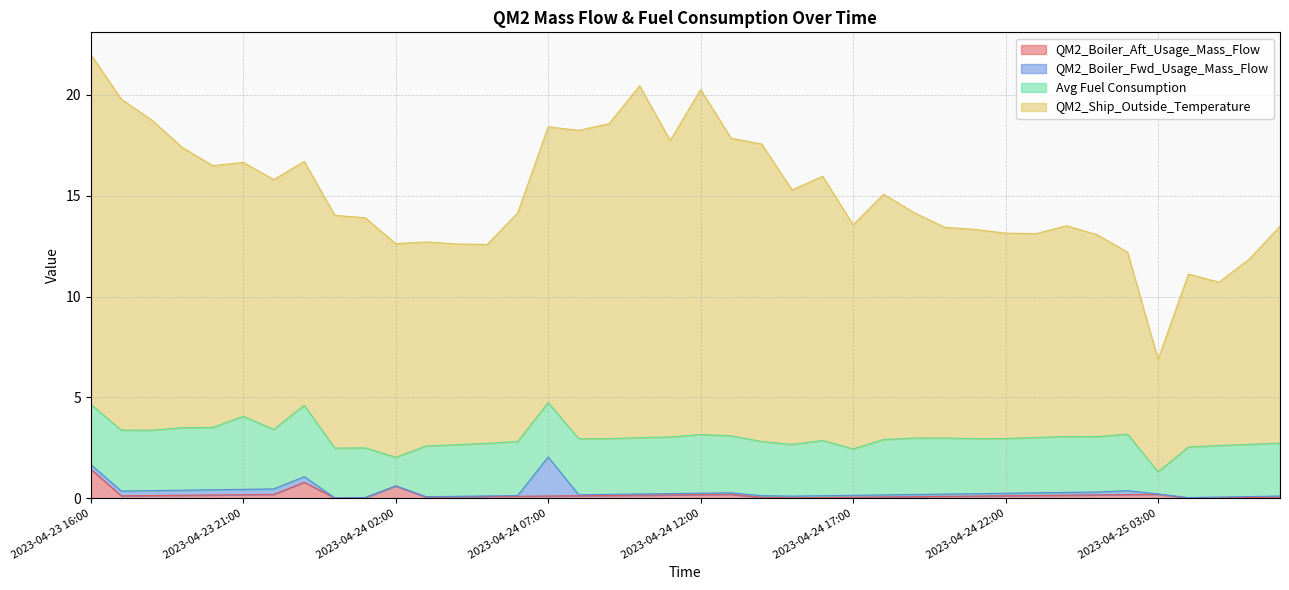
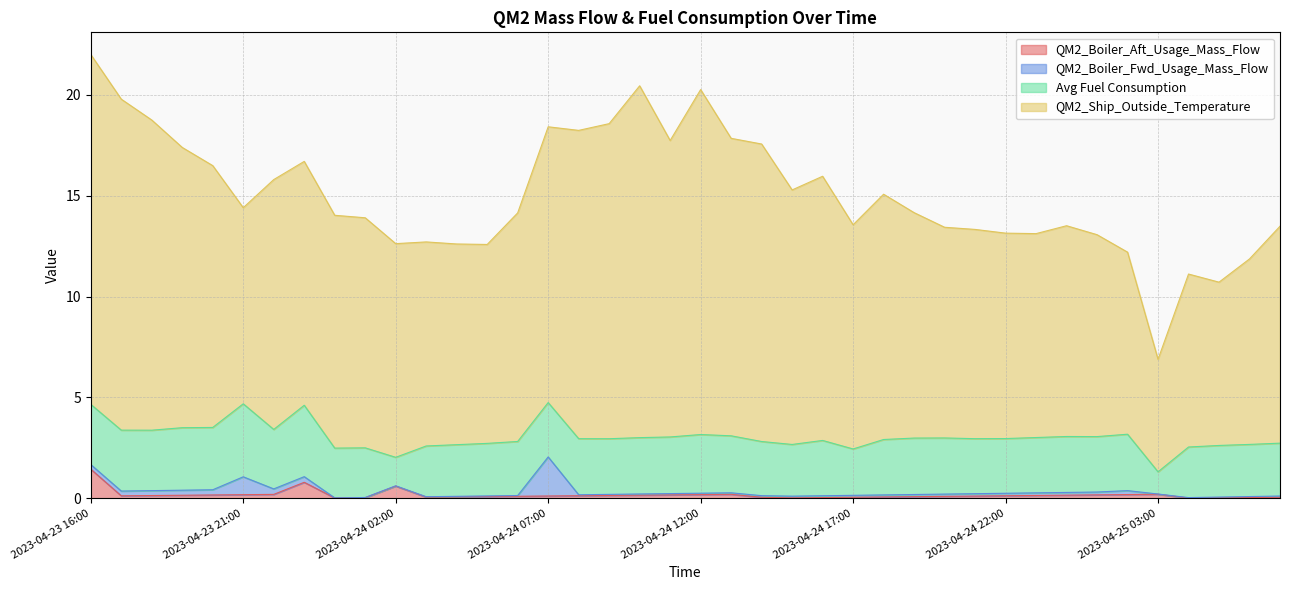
QM2_Boiler_Fwd_Usage_Mass_Flow, 2023-04-23 21:00: 0.3 -> 0.9
QM2_Ship_Outside_Temperature, 2023-04-23 21:00: 12.6 -> 9.7
